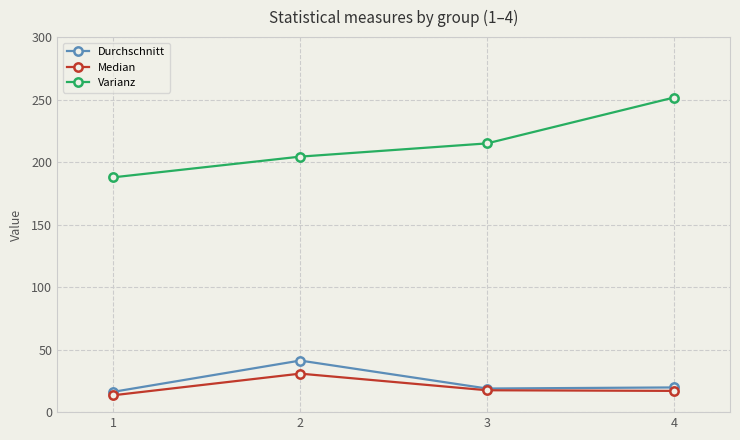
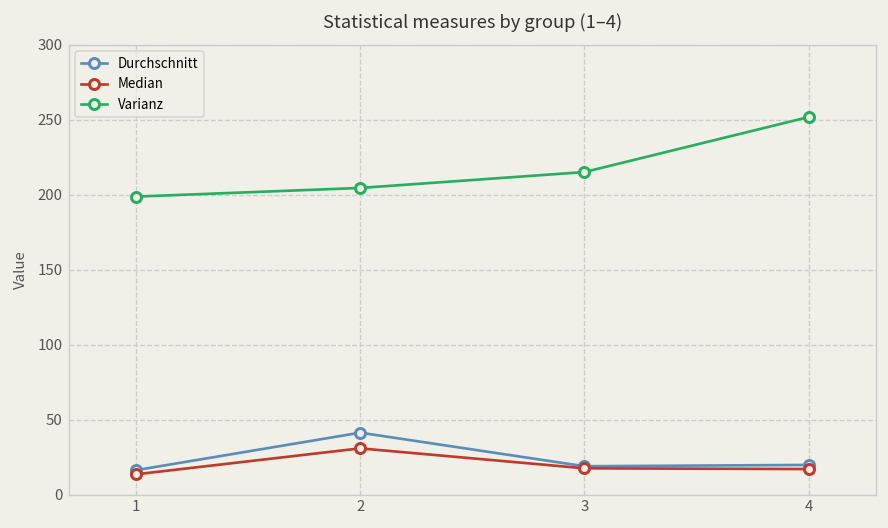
Varianz, 1: 188 -> 199
